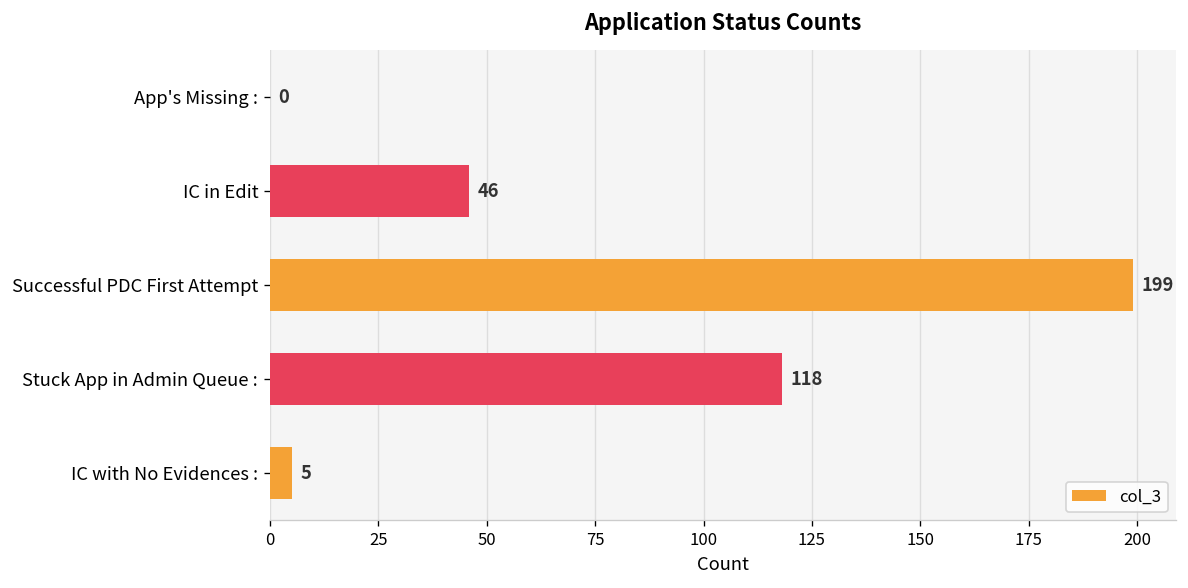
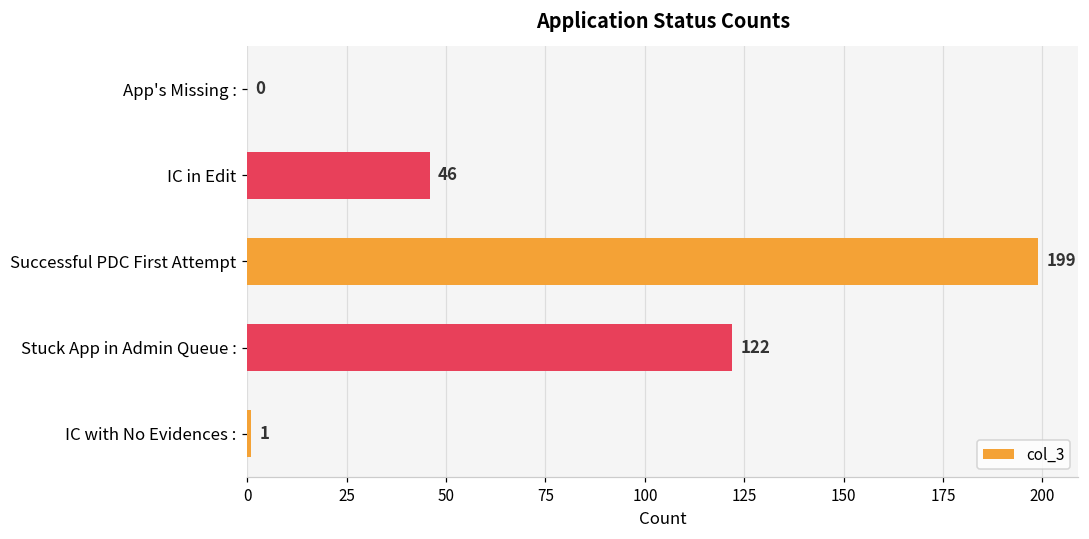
Stuck App in Admin Queue :: 118 -> 122
IC with No Evidences :: 5 -> 1
